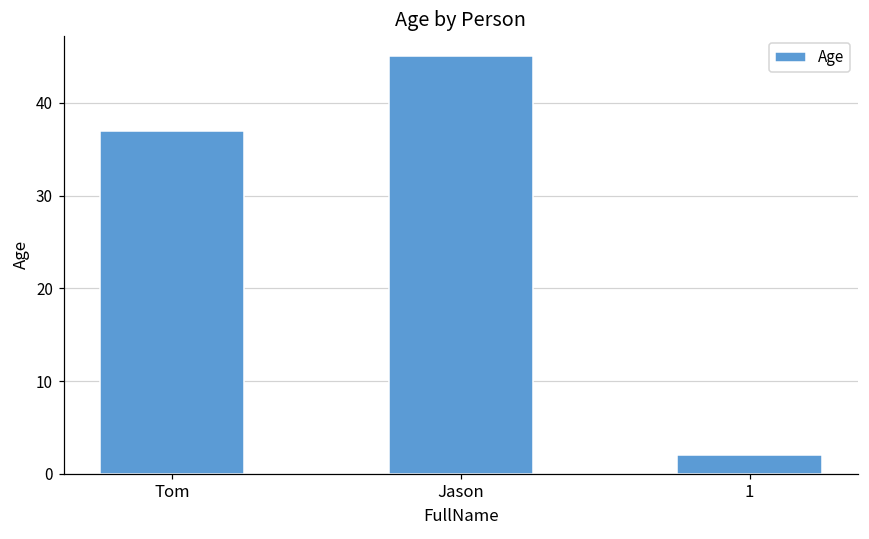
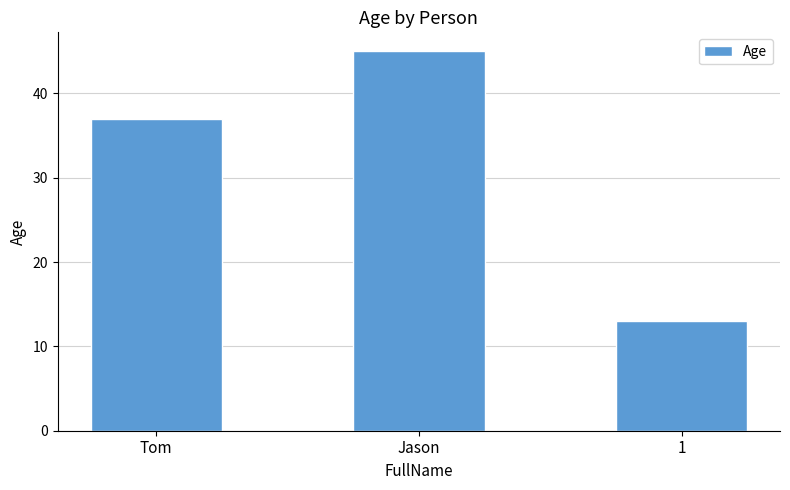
1: 2 -> 13
